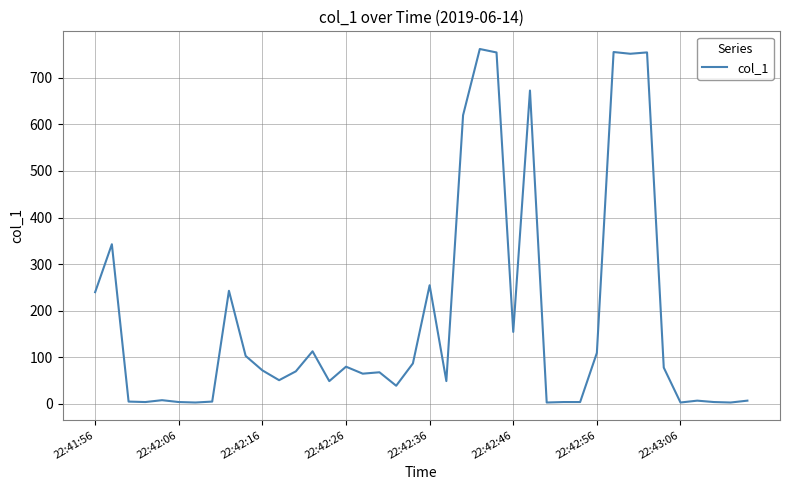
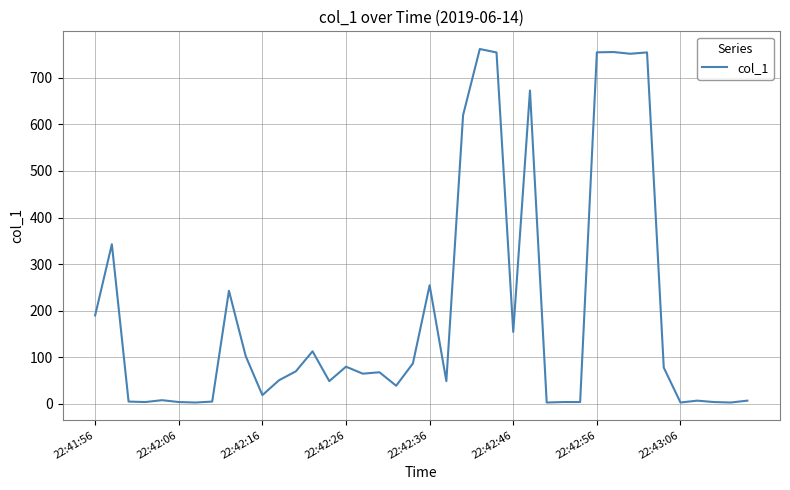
22:41:56: 240 -> 190
22:42:16: 70 -> 20
22:42:56: 110 -> 750
